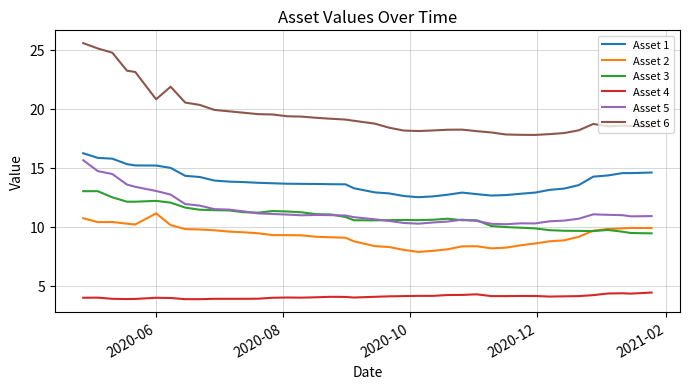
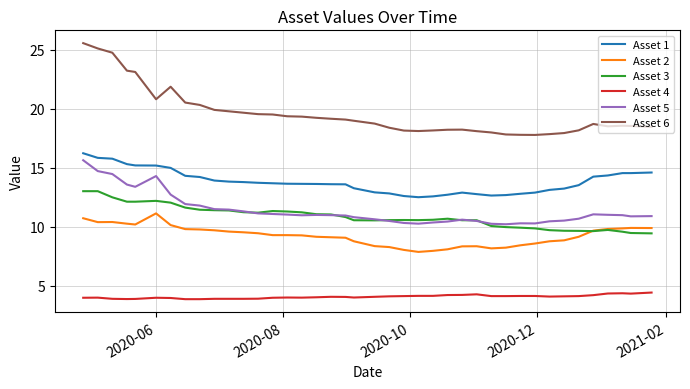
Asset 5, 2020-06: 13.0 -> 14.3
